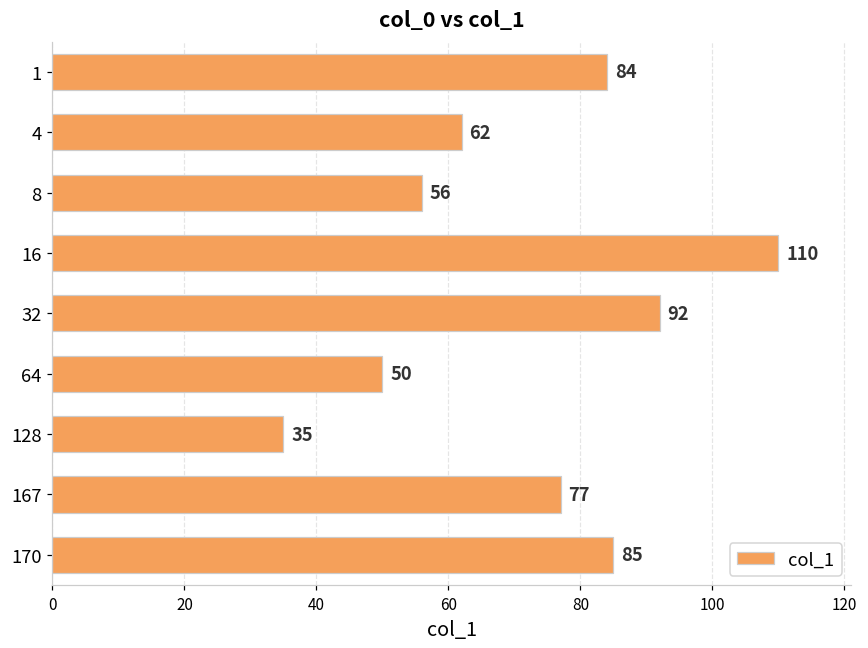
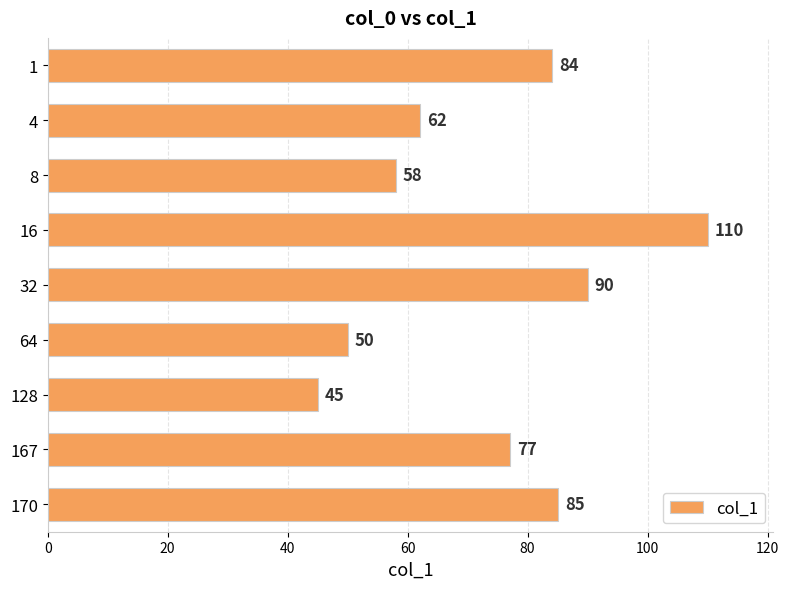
8: 56 -> 58
32: 92 -> 90
128: 35 -> 45
